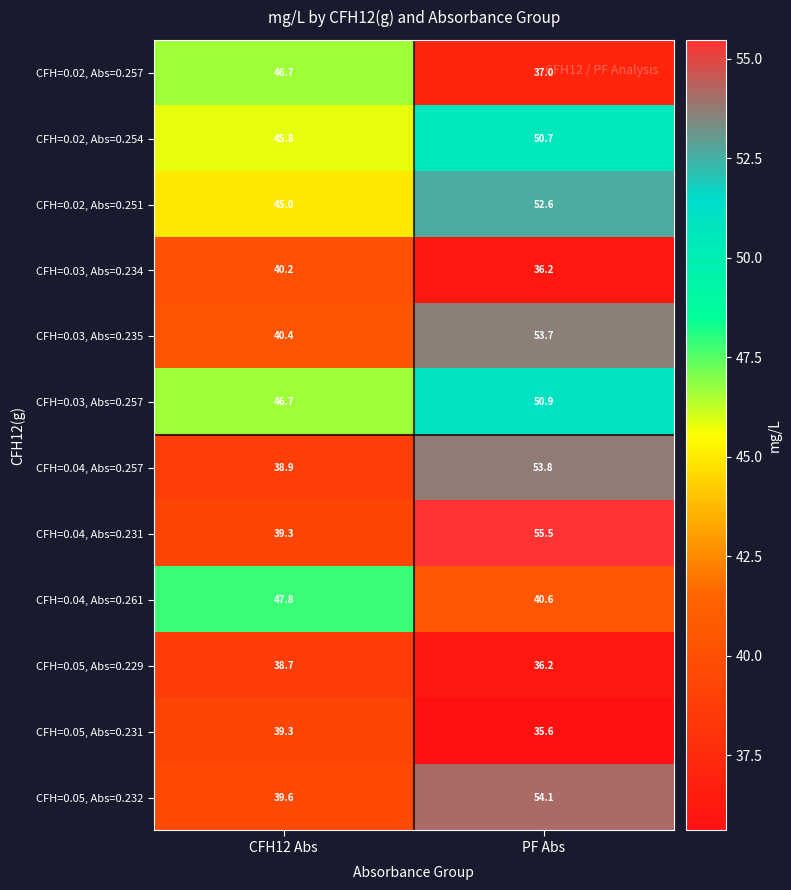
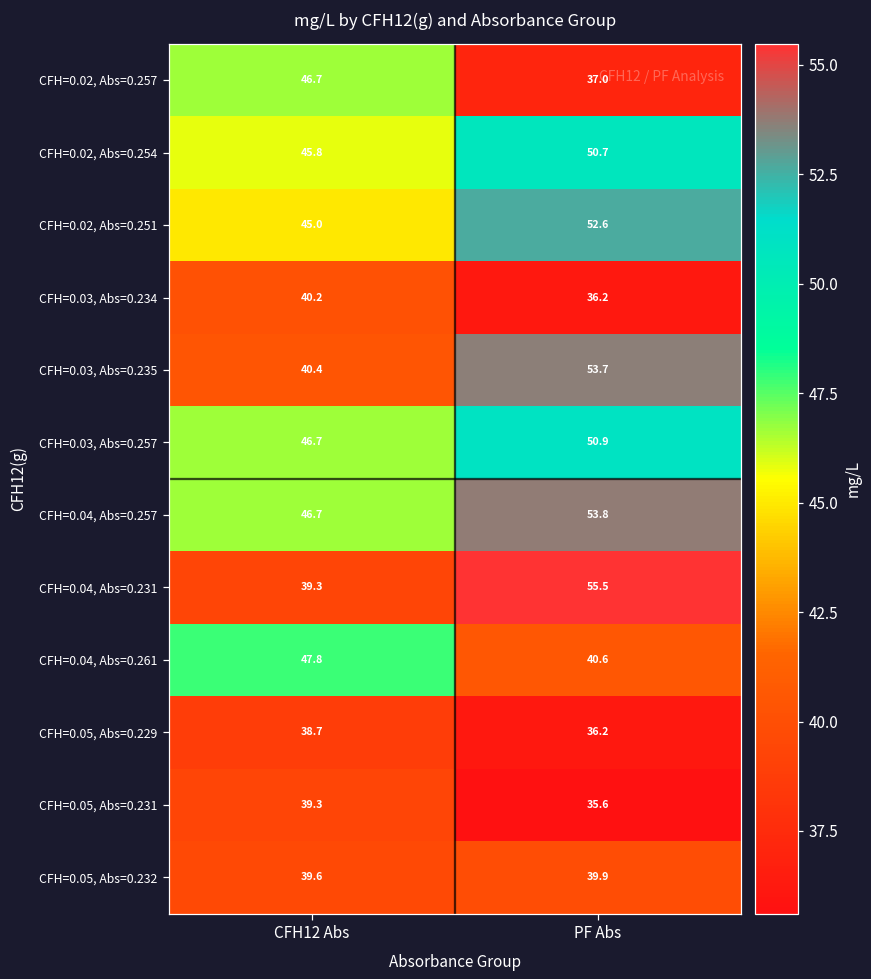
CFH=0.04, Abs=0.257, CFH12 Abs: 38.9 -> 46.7
CFH=0.05, Abs=0.232, PF Abs: 54.1 -> 39.9
